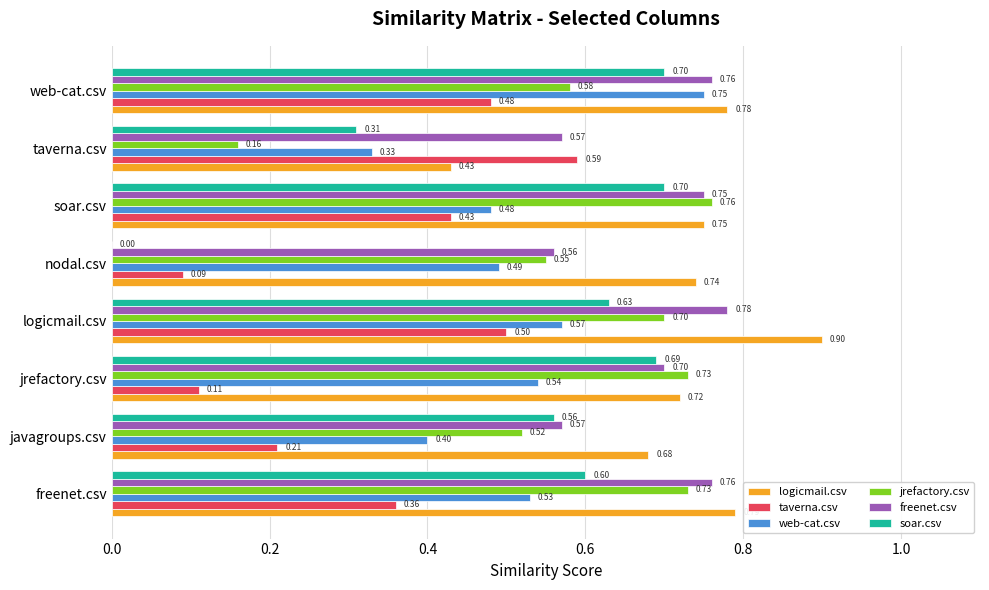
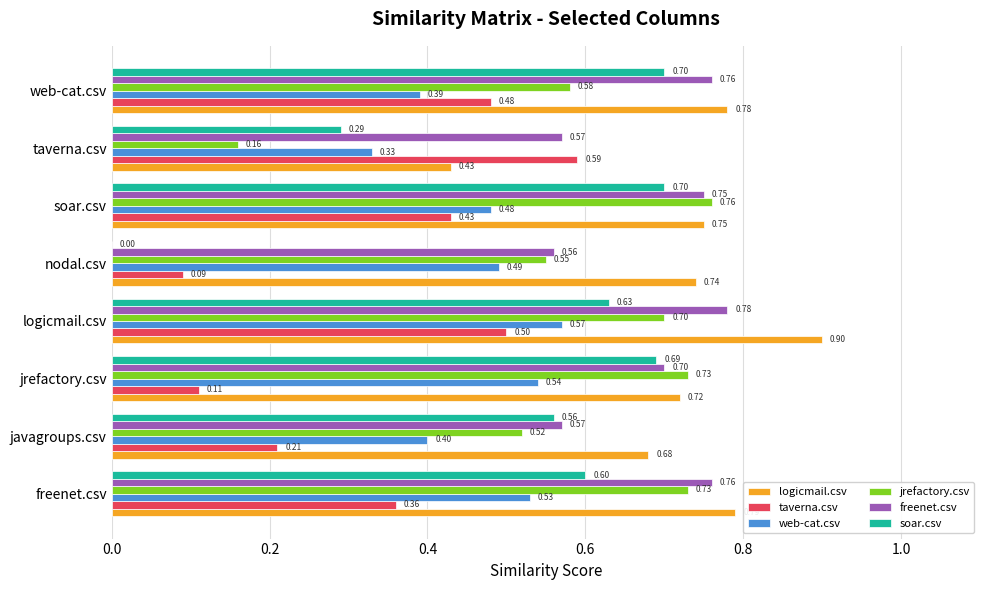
web-cat.csv, web-cat.csv: 0.75 -> 0.39
soar.csv, taverna.csv: 0.31 -> 0.29
